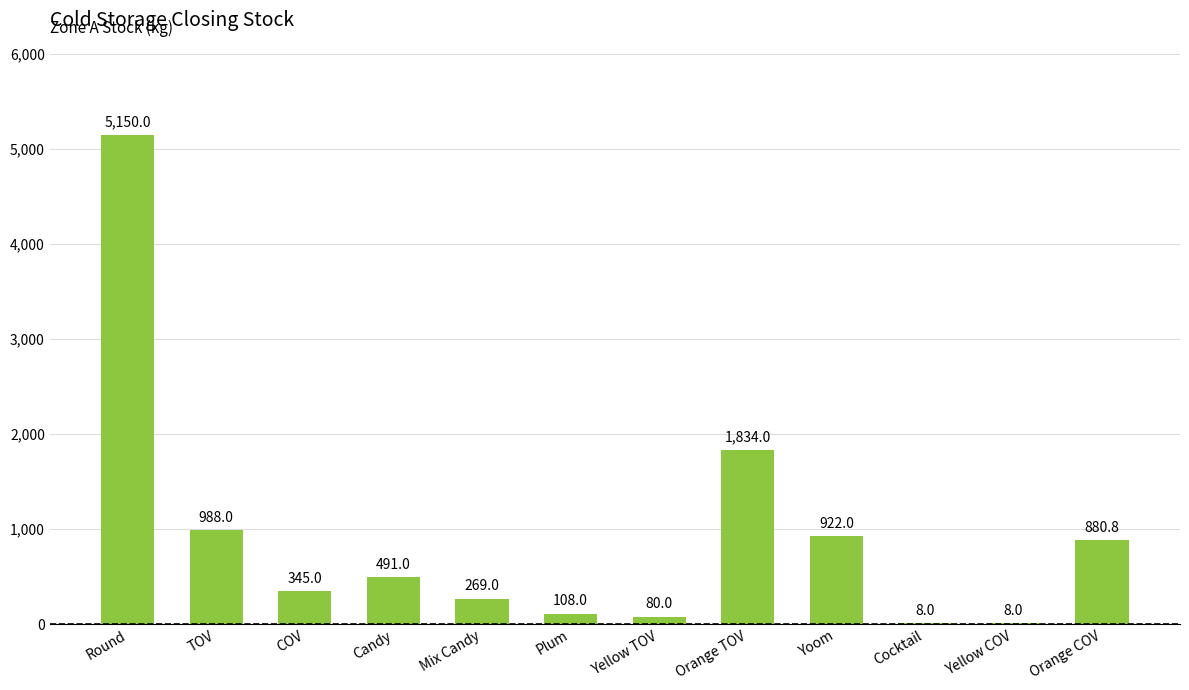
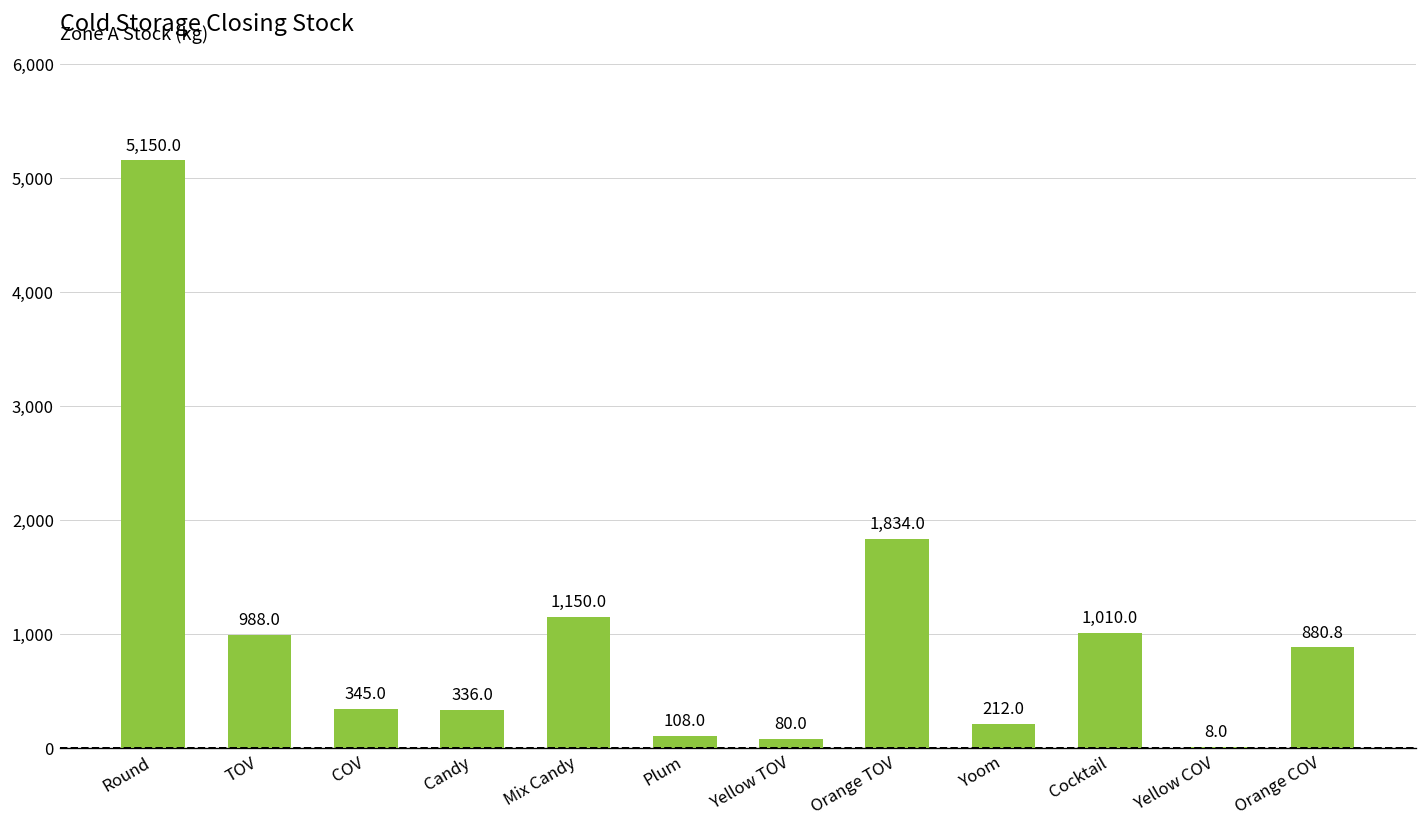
Candy: 491.0 -> 336.0
Mix Candy: 269.0 -> 1,150.0
Yoom: 922.0 -> 212.0
Cocktail: 8.0 -> 1,010.0
